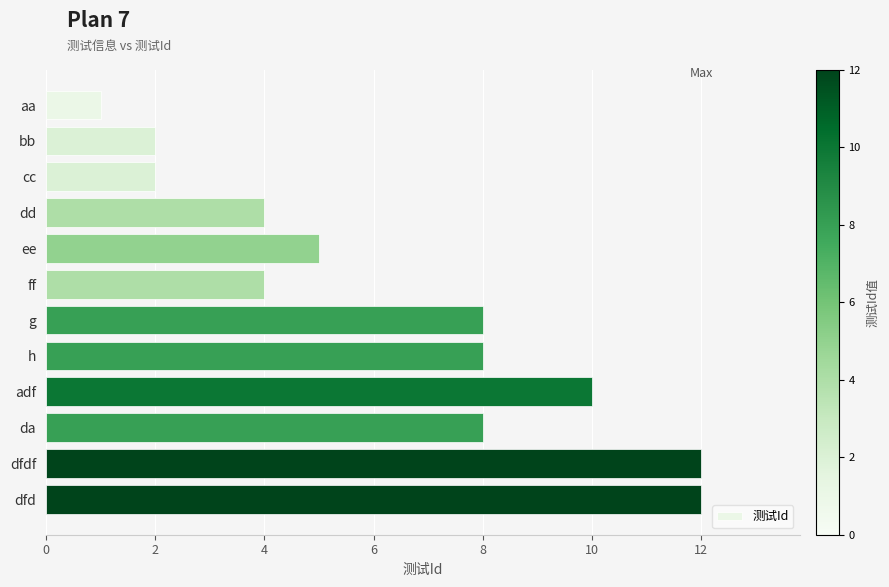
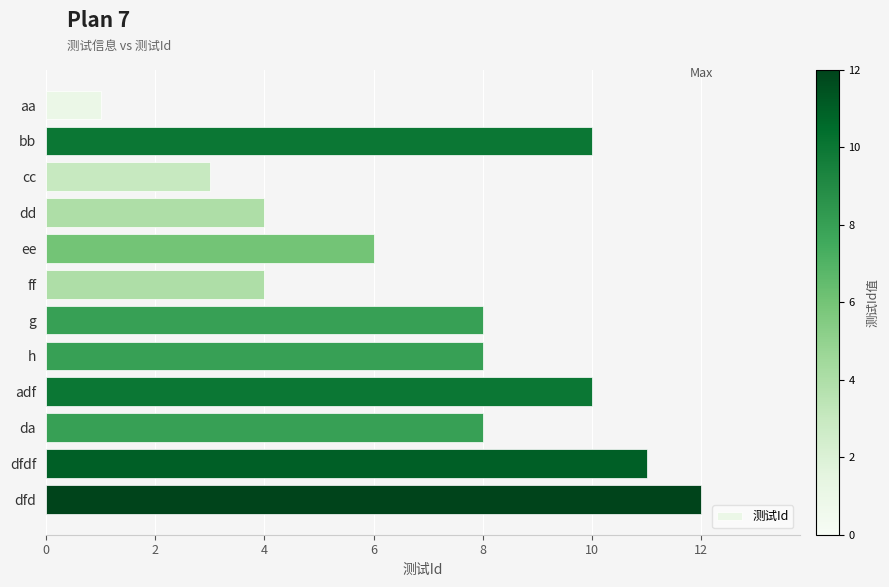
bb: 2 -> 10
cc: 2 -> 3
ee: 5 -> 6
dfdf: 12 -> 11
